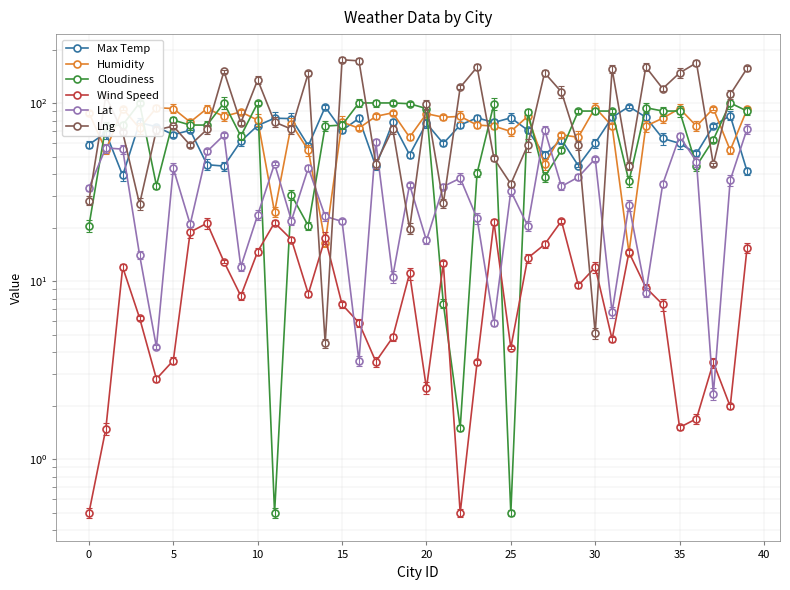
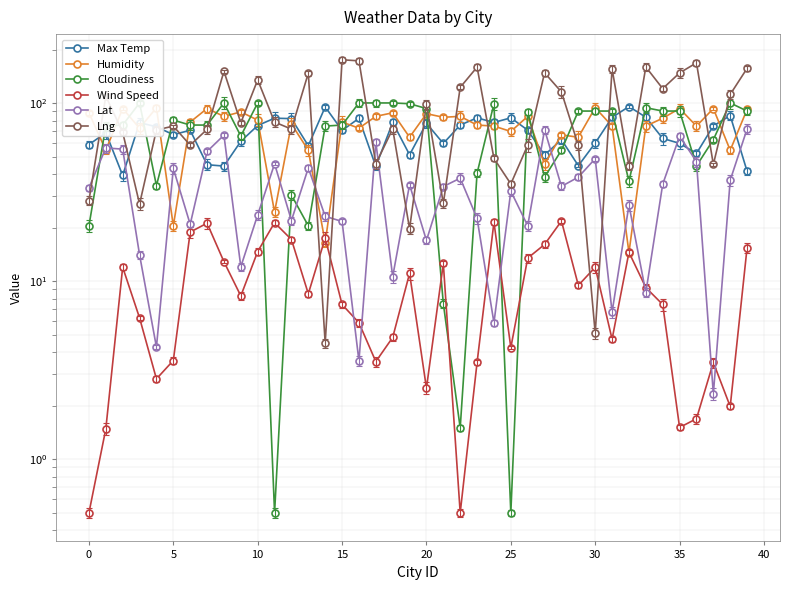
Humidity, 5: 90 -> 21
